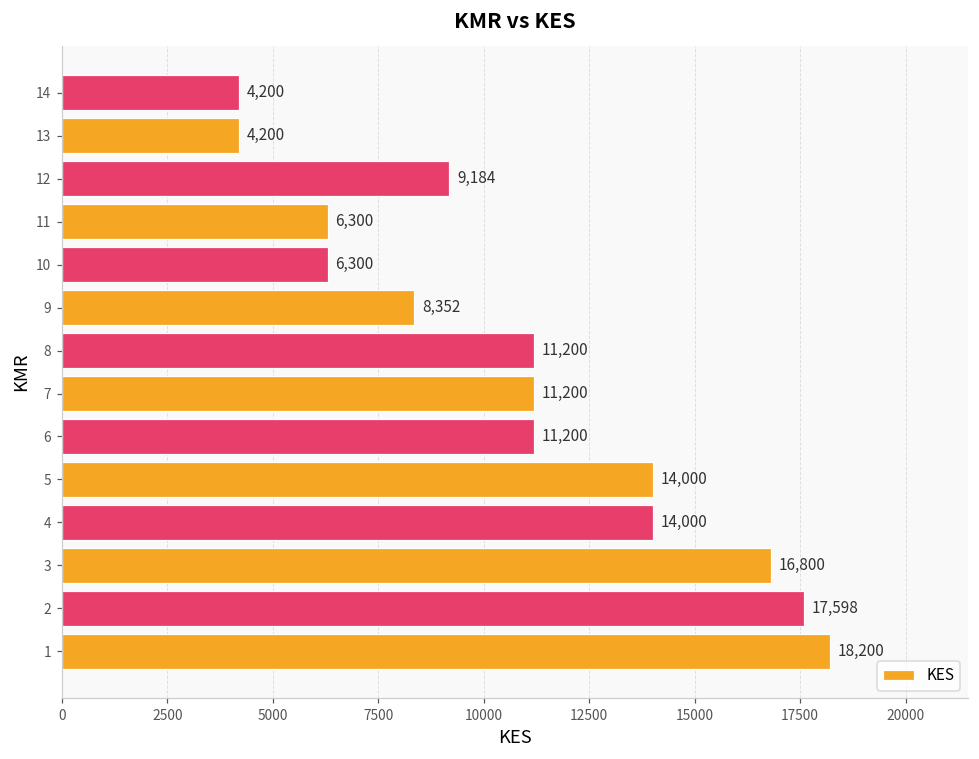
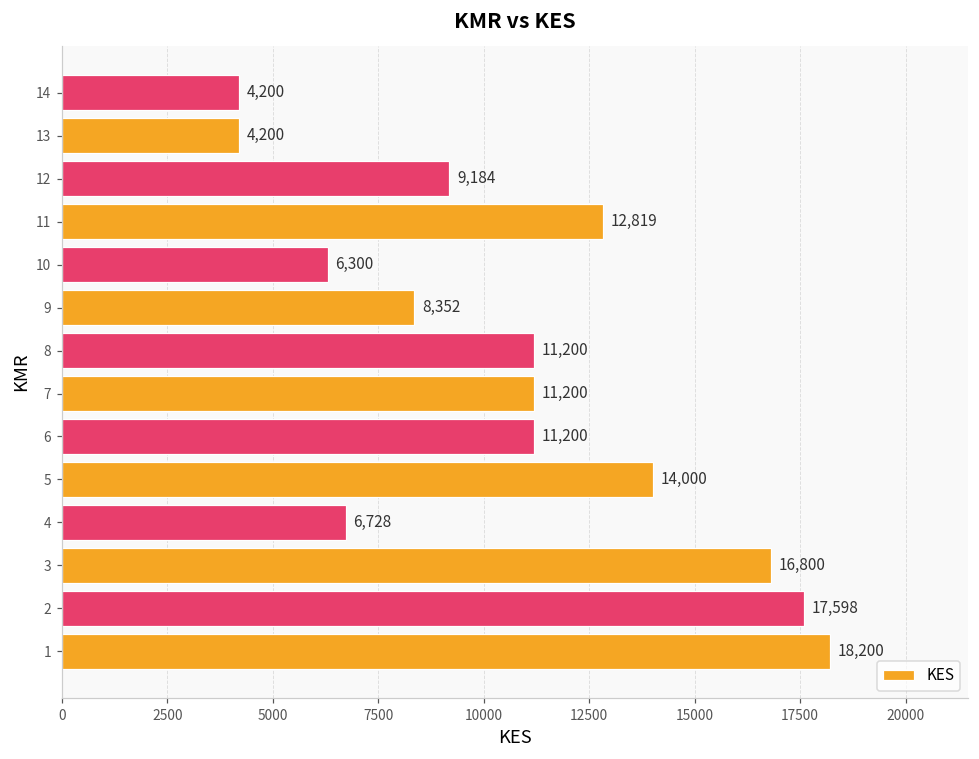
11: 6,300 -> 12,819
4: 14,000 -> 6,728
